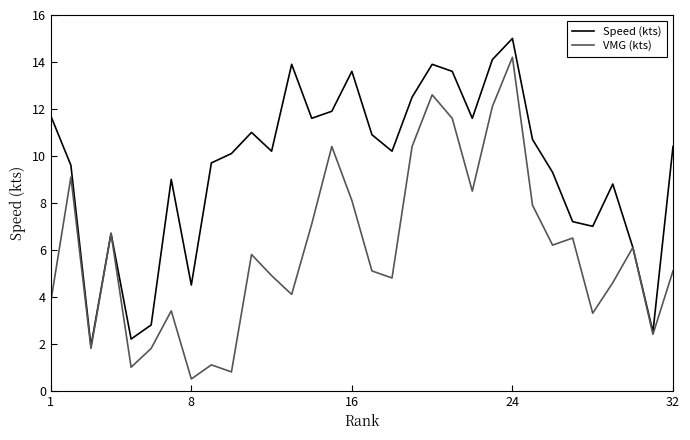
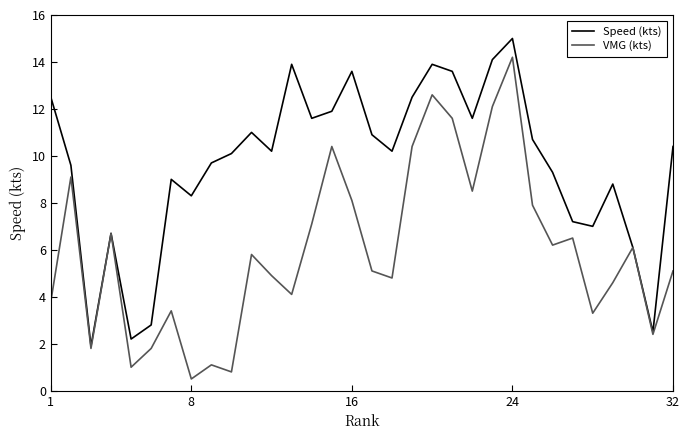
Speed (kts), 1: 11.7 -> 12.5
Speed (kts), 8: 4.5 -> 8.3
